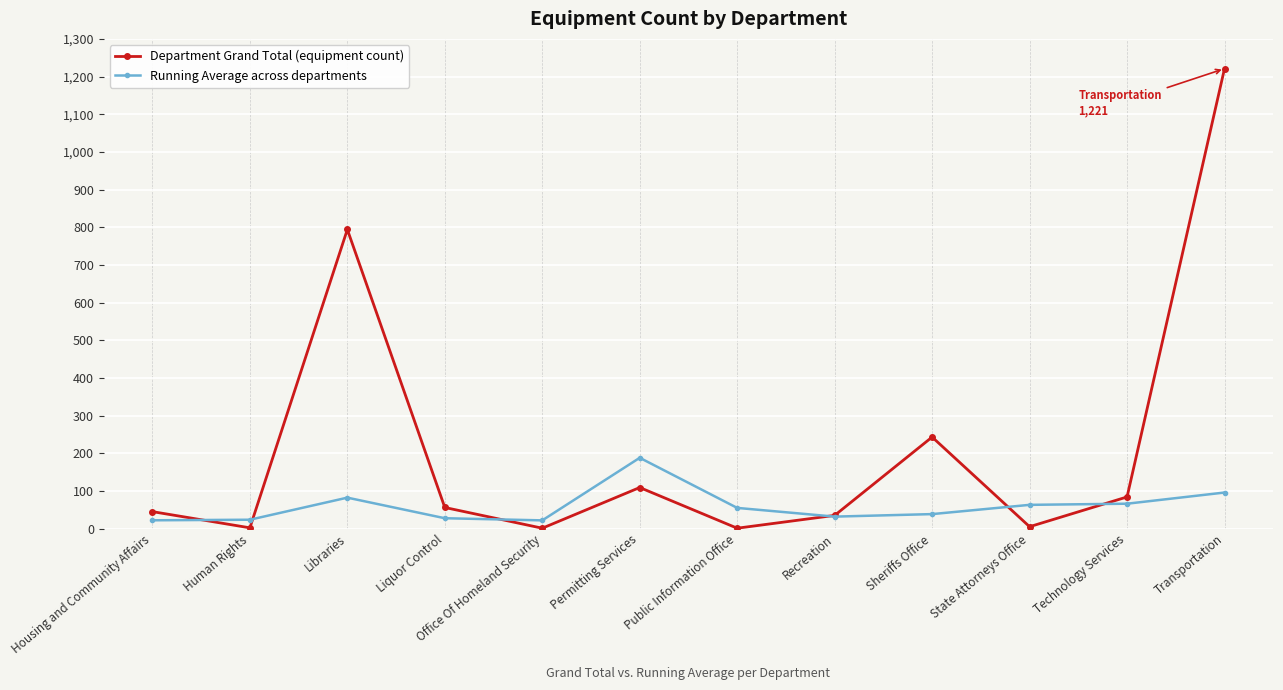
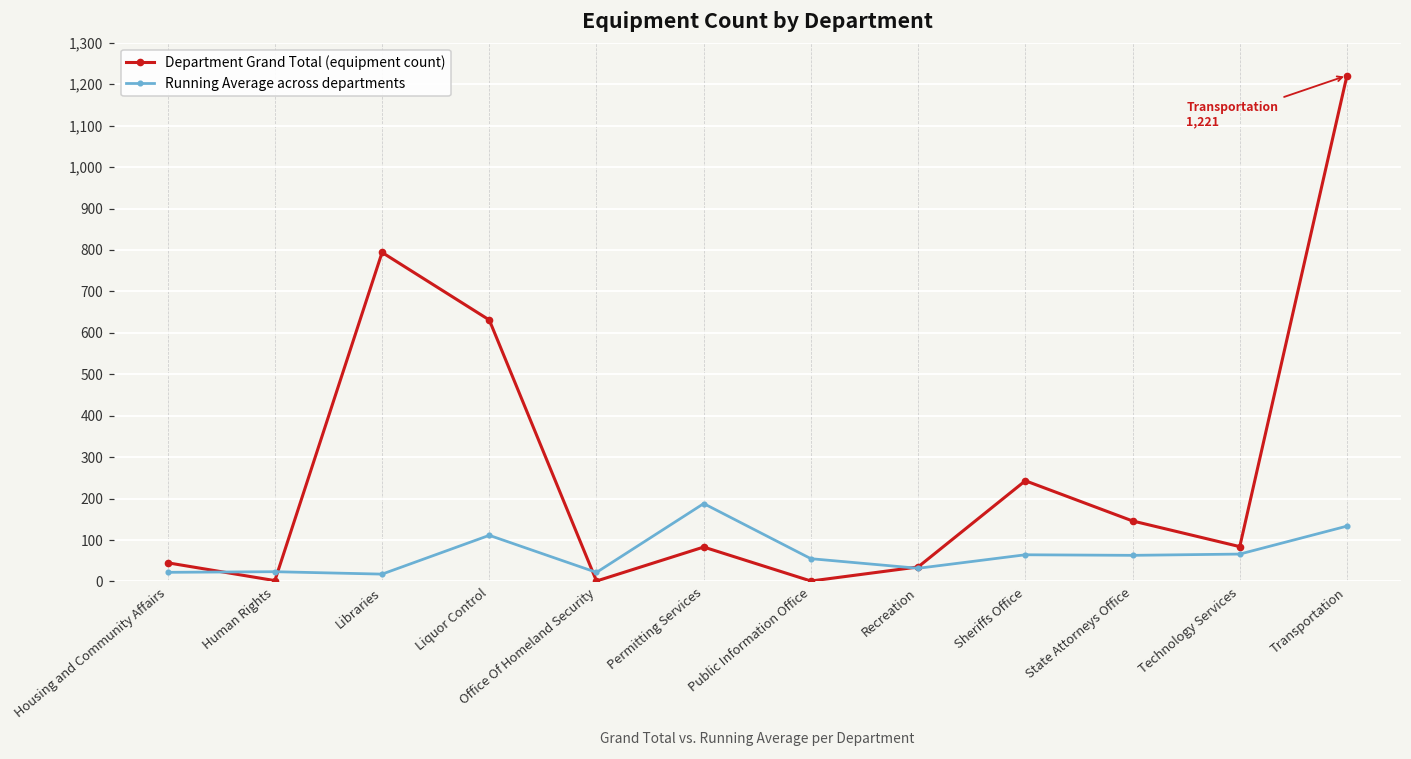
Running Average across departments, Libraries: 80 -> 20
Department Grand Total (equipment count), Liquor Control: 60 -> 630
Running Average across departments, Liquor Control: 30 -> 110
Department Grand Total (equipment count), Permitting Services: 110 -> 80
Running Average across departments, Sheriffs Office: 40 -> 60
Department Grand Total (equipment count), State Attorneys Office: 10 -> 150
Running Average across departments, Transportation: 100 -> 130
